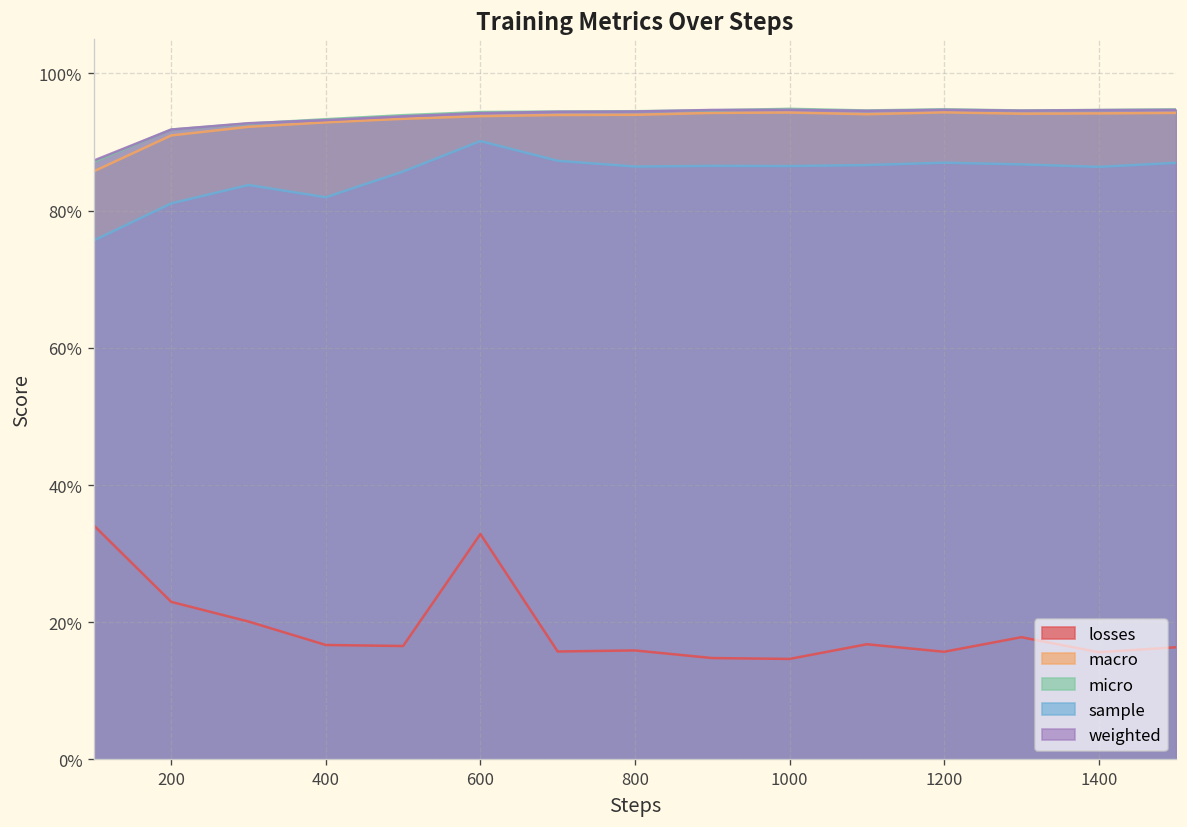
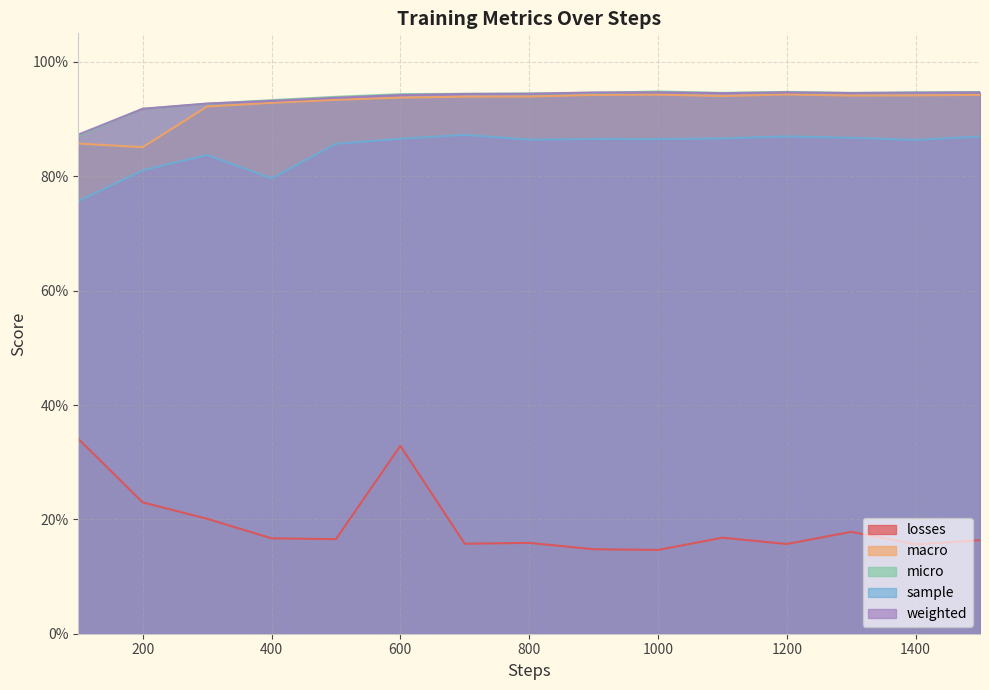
macro, 200: 91% -> 85%
sample, 400: 82% -> 80%
sample, 600: 90% -> 87%
